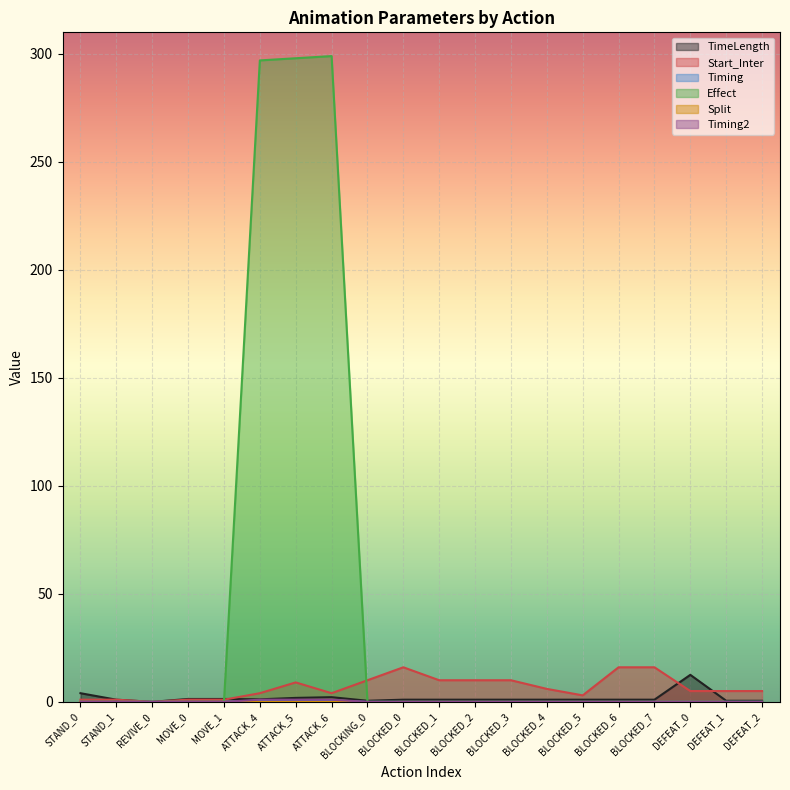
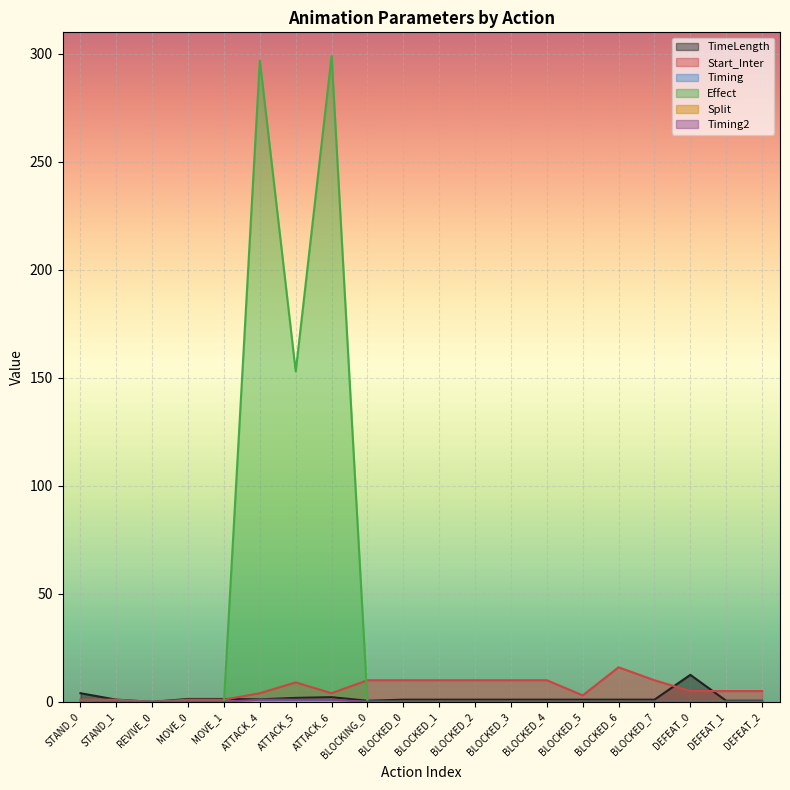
Effect, ATTACK_5: 298 -> 153
Start_Inter, BLOCKED_0: 16 -> 10
Start_Inter, BLOCKED_4: 6 -> 10
Start_Inter, BLOCKED_7: 16 -> 10
